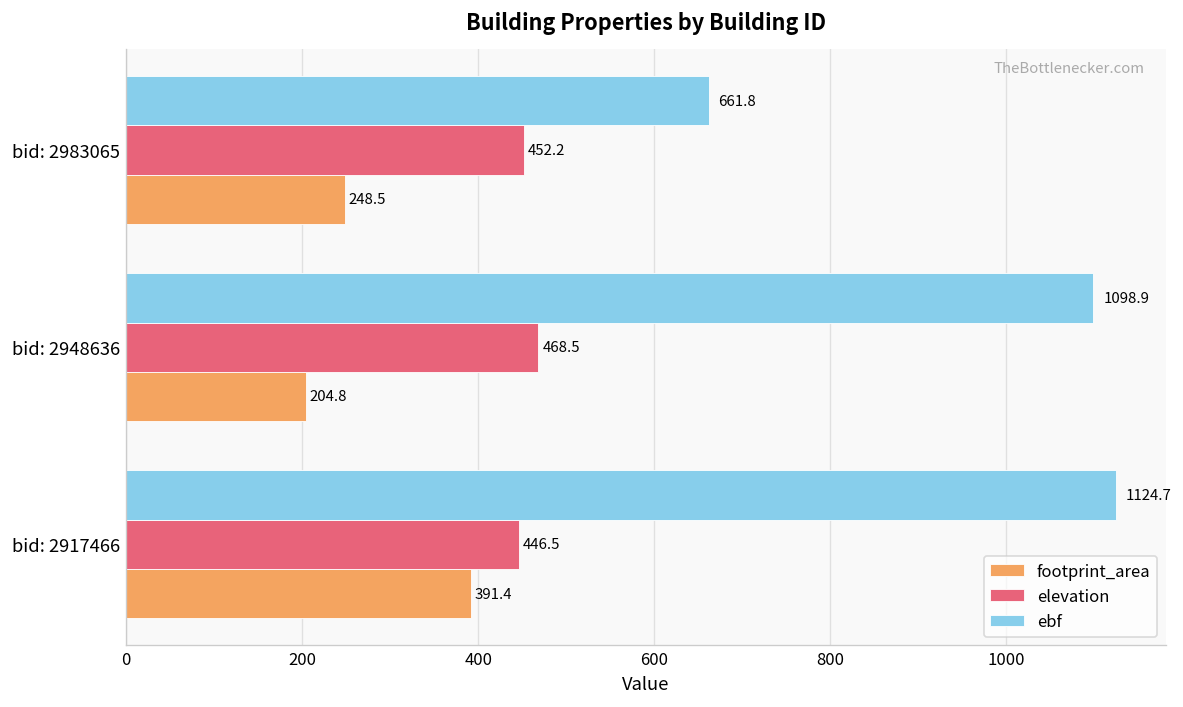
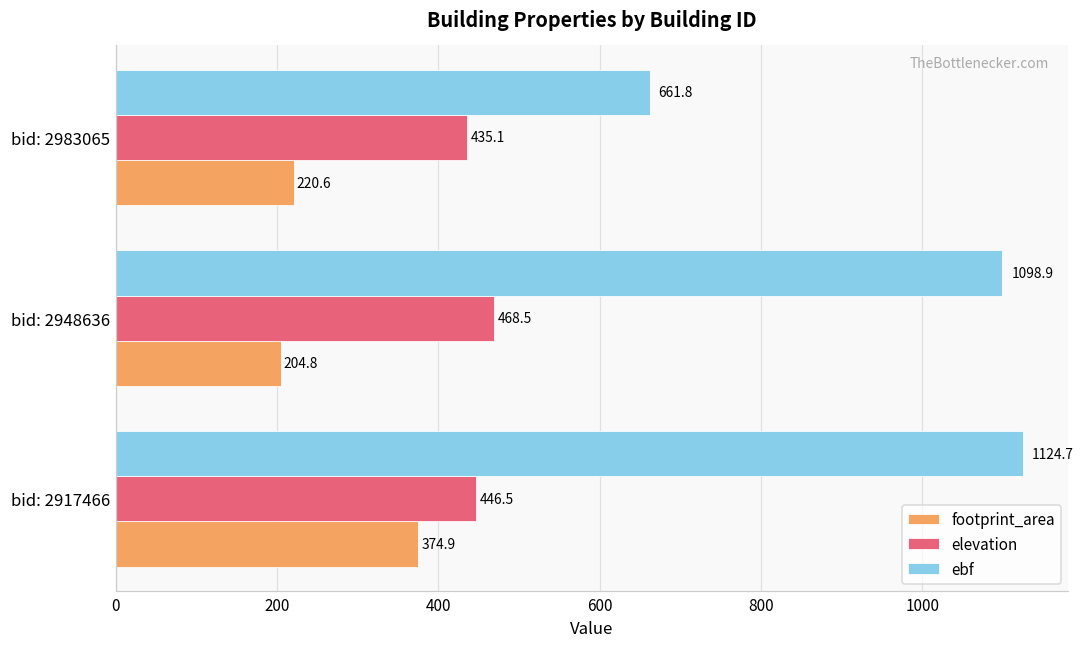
elevation, bid: 2983065: 452.2 -> 435.1
footprint_area, bid: 2983065: 248.5 -> 220.6
footprint_area, bid: 2917466: 391.4 -> 374.9
